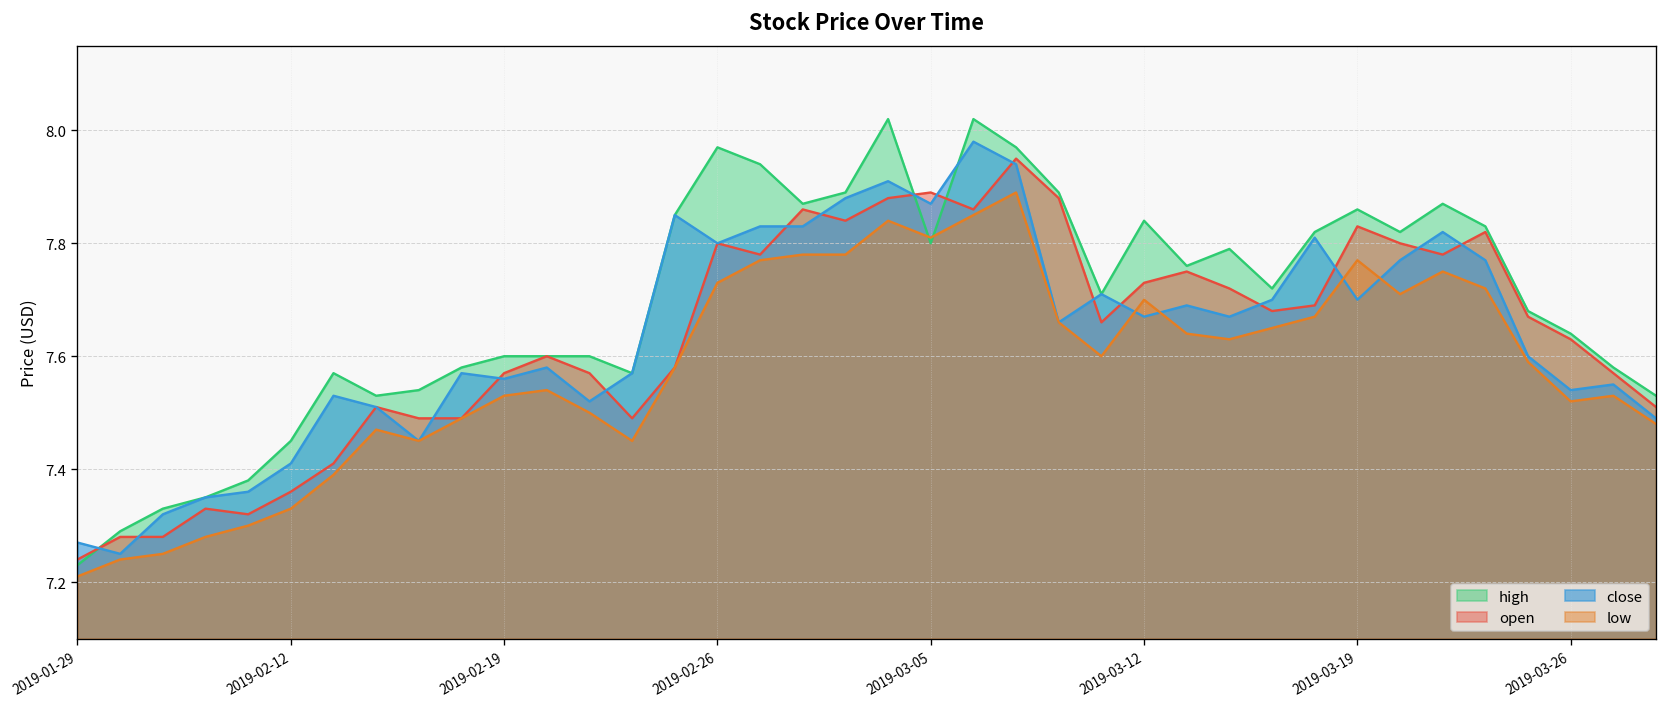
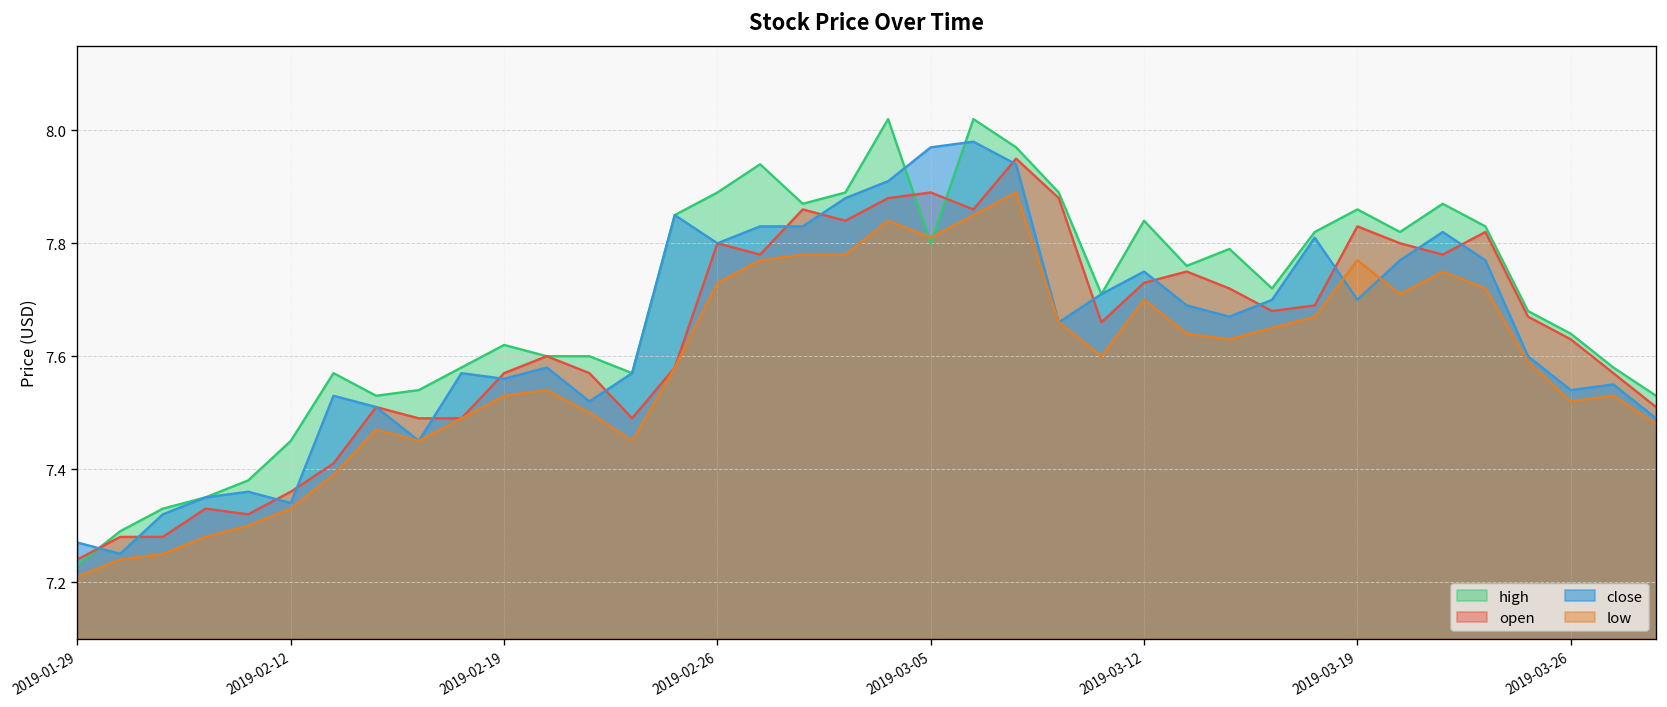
close, 2019-02-12: 7.41 -> 7.34
high, 2019-02-19: 7.60 -> 7.62
high, 2019-02-26: 7.97 -> 7.89
close, 2019-03-05: 7.87 -> 7.97
close, 2019-03-12: 7.67 -> 7.75
